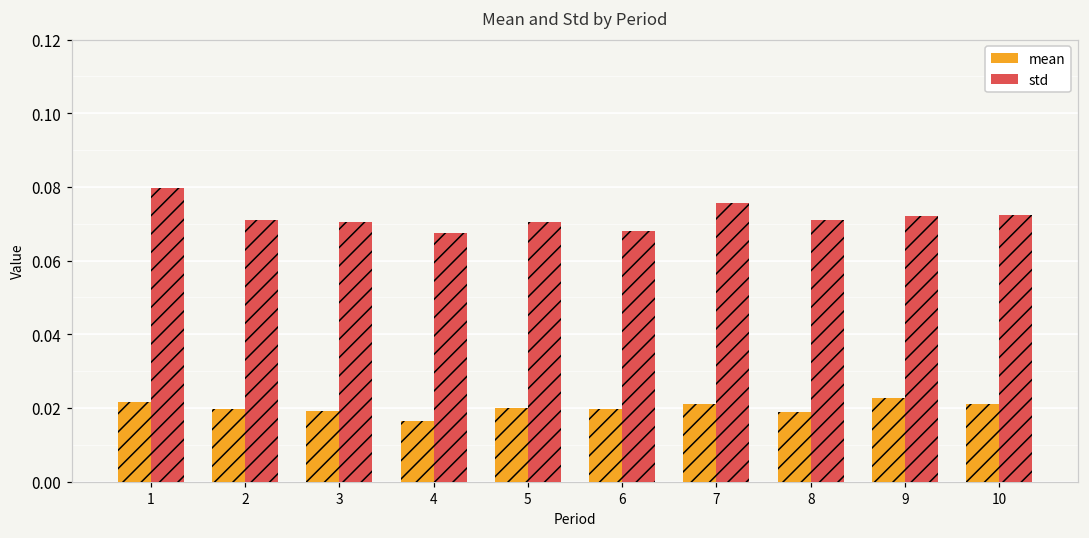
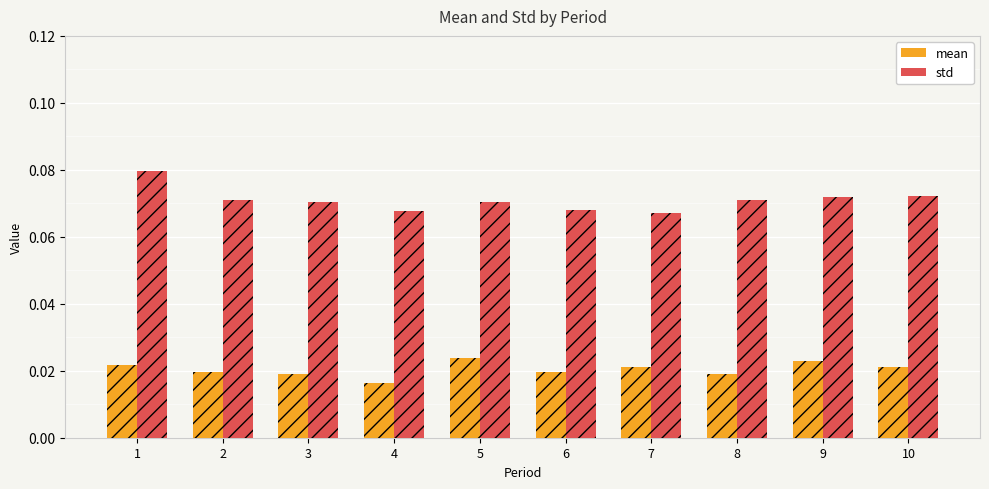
mean, 5: 0.020 -> 0.024
std, 7: 0.076 -> 0.067
